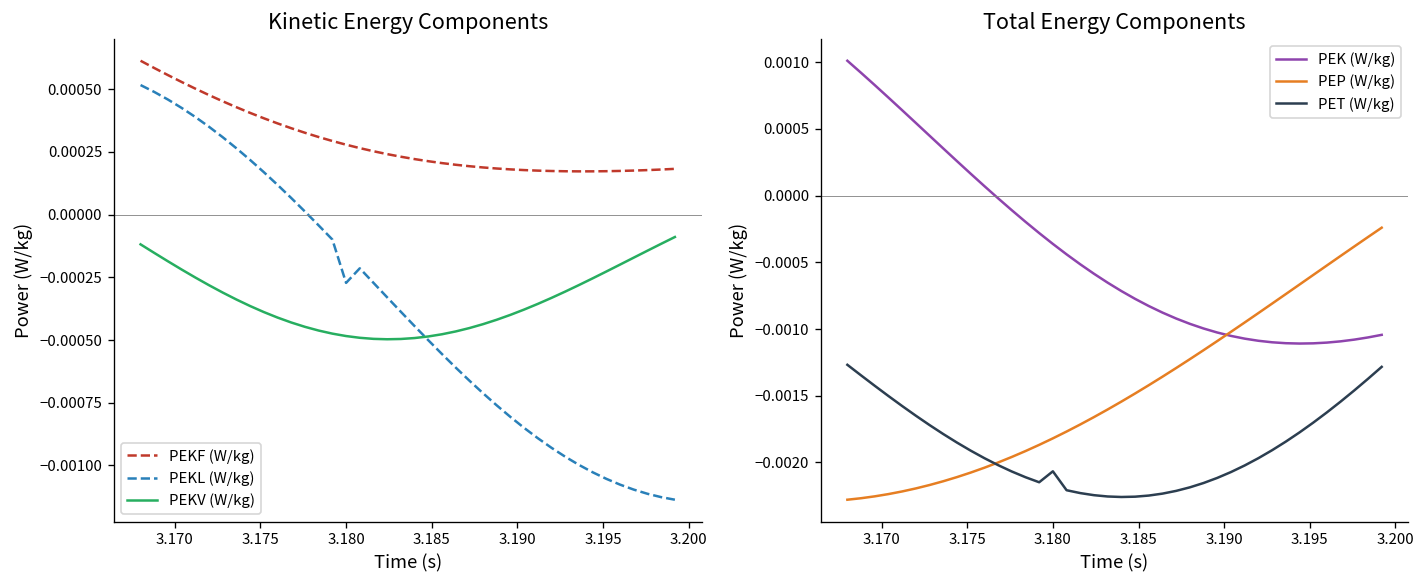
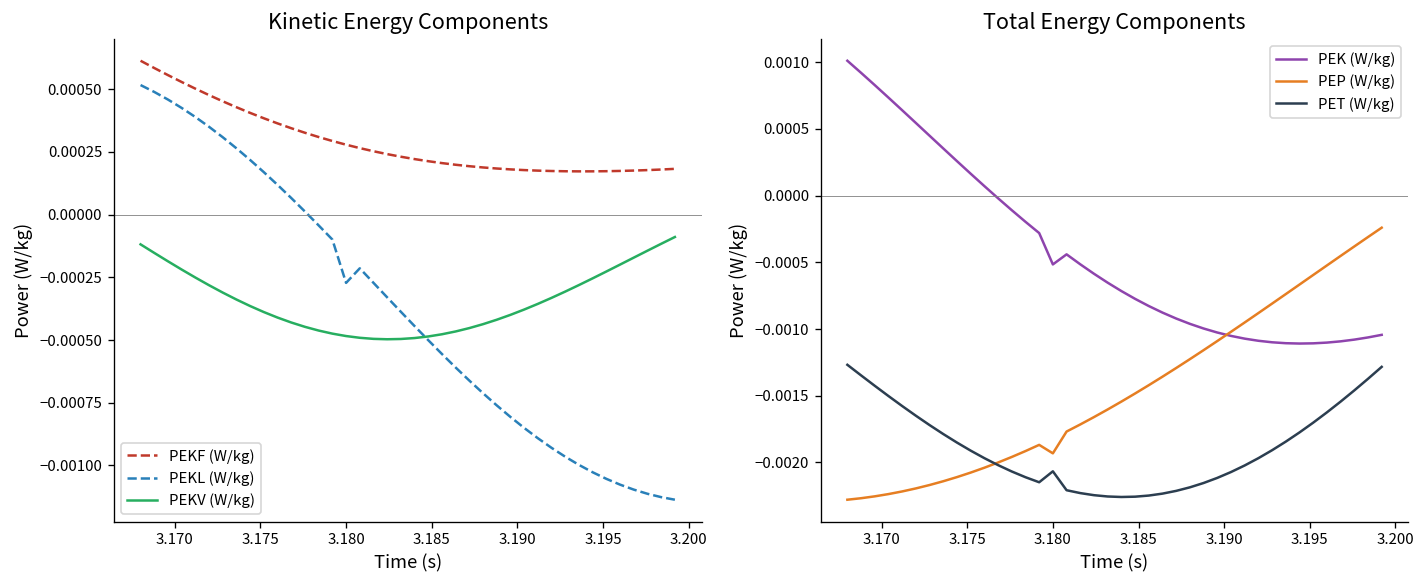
Total Energy Components, PEK (W/kg), 3.180: -0.00036 -> -0.00052
Total Energy Components, PEP (W/kg), 3.180: -0.00182 -> -0.00193
